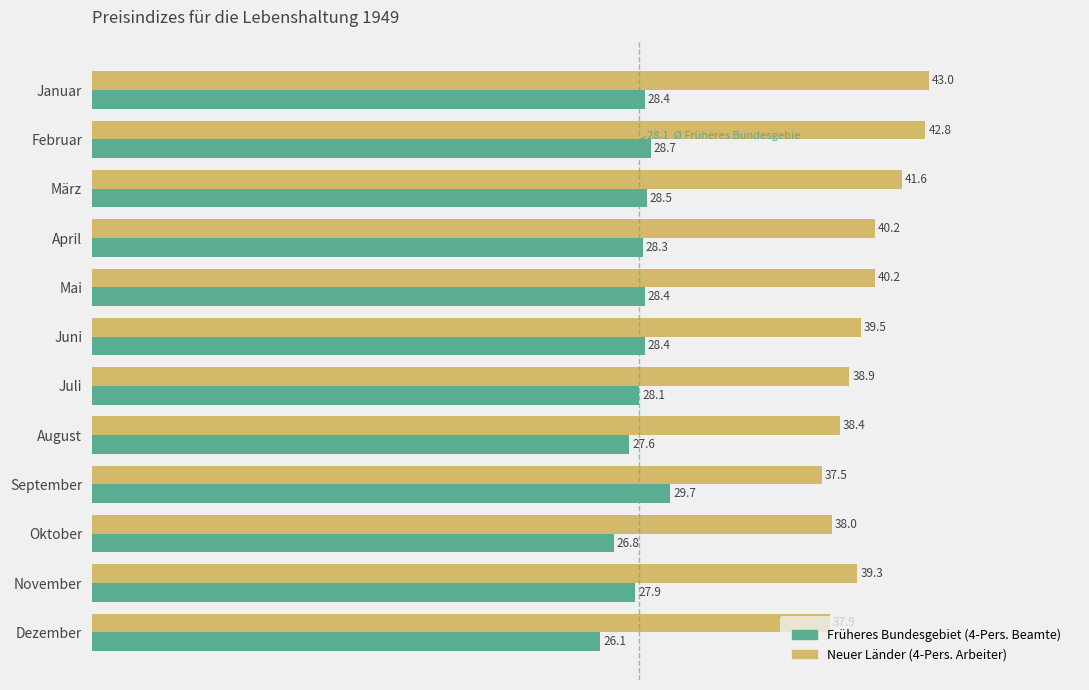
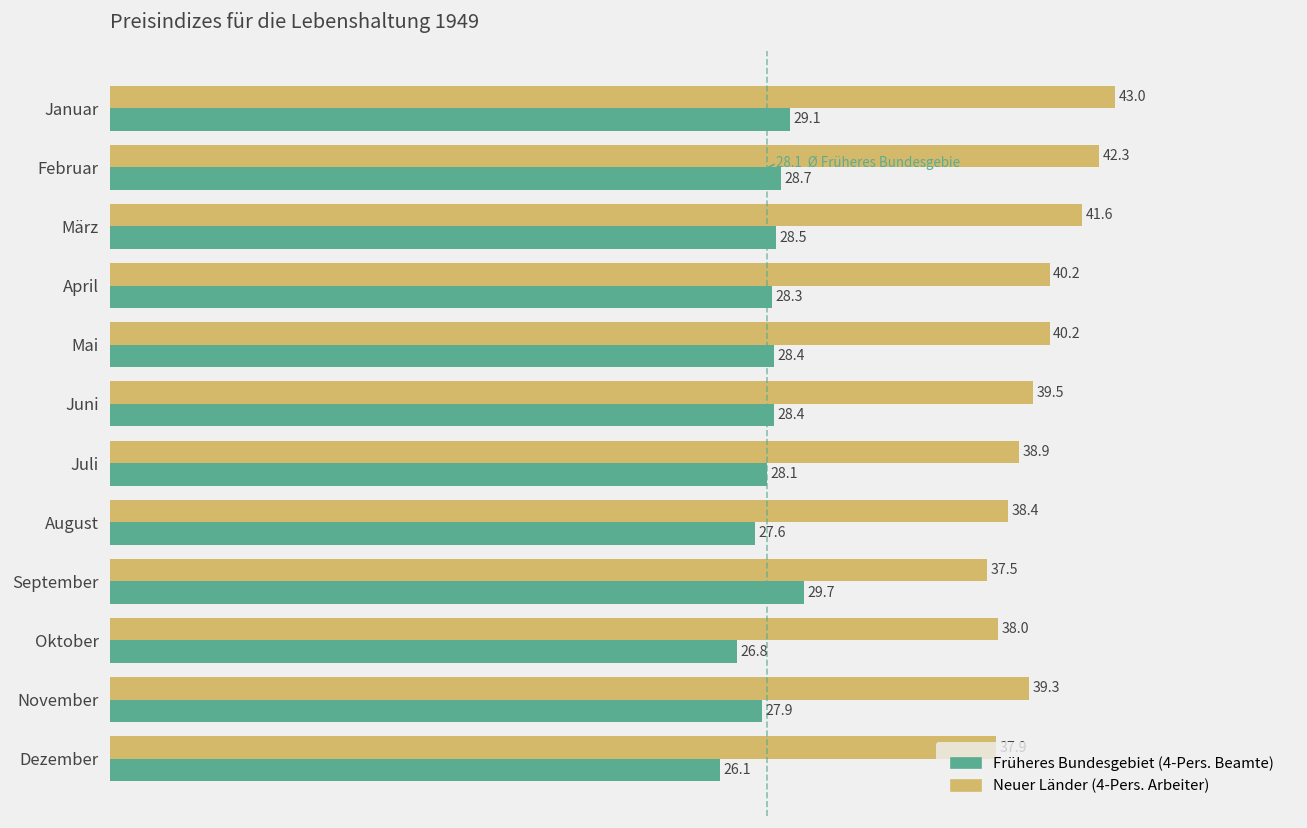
Früheres Bundesgebiet (4-Pers. Beamte), Januar: 28.4 -> 29.1
Neuer Länder (4-Pers. Arbeiter), Februar: 42.8 -> 42.3
